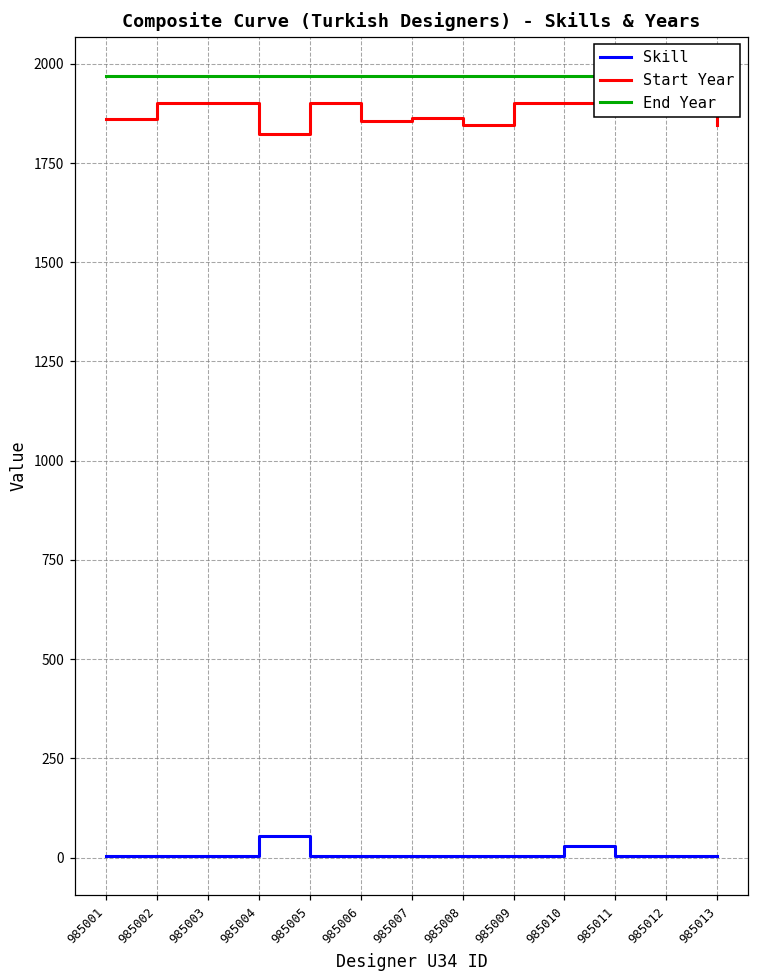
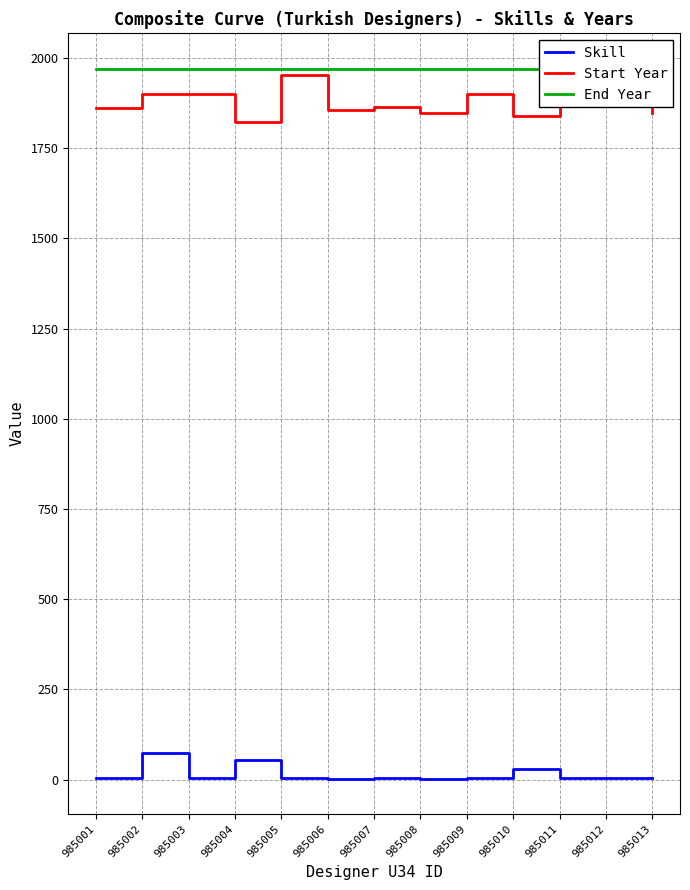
Skill, 985002: 10 -> 70
Start Year, 985005: 1900 -> 1950
Start Year, 985010: 1900 -> 1840
